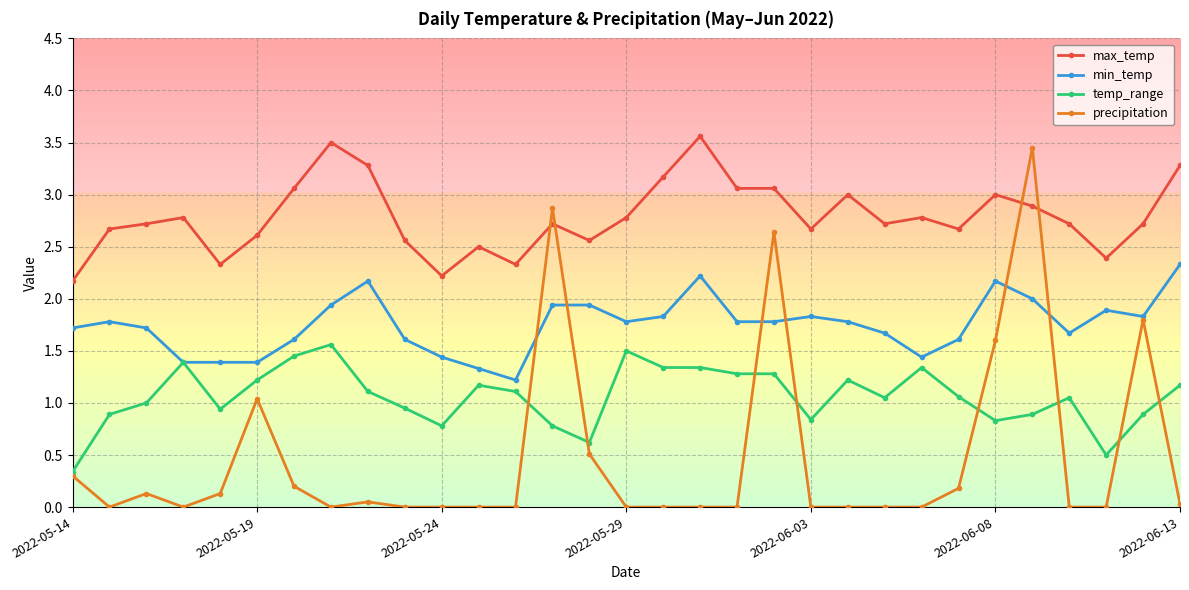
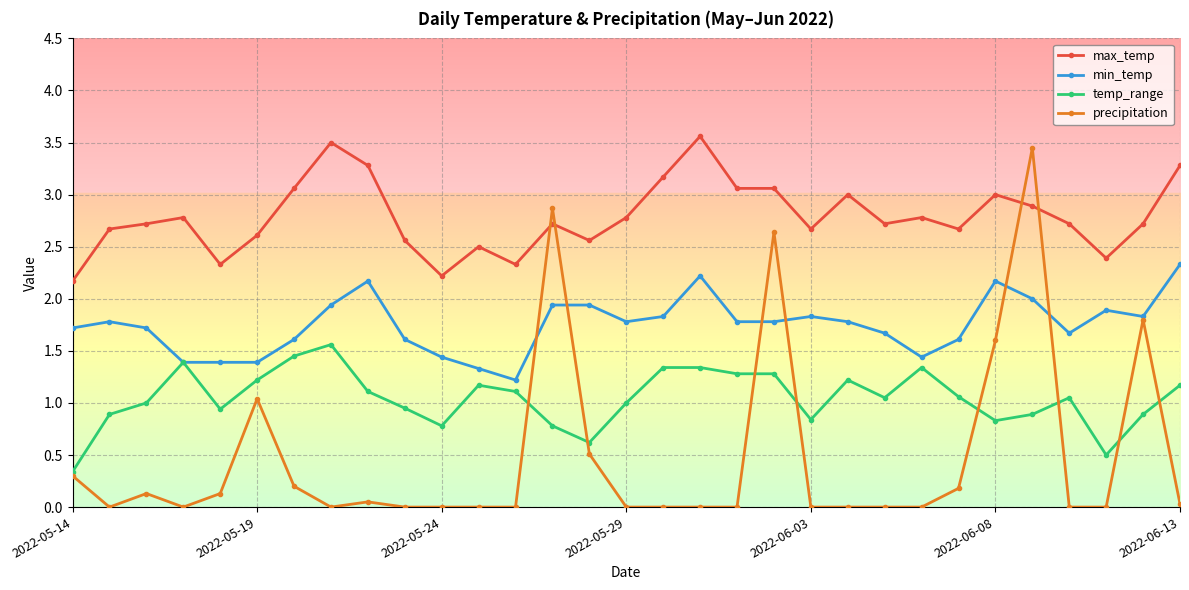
temp_range, 2022-05-29: 1.5 -> 1.0
